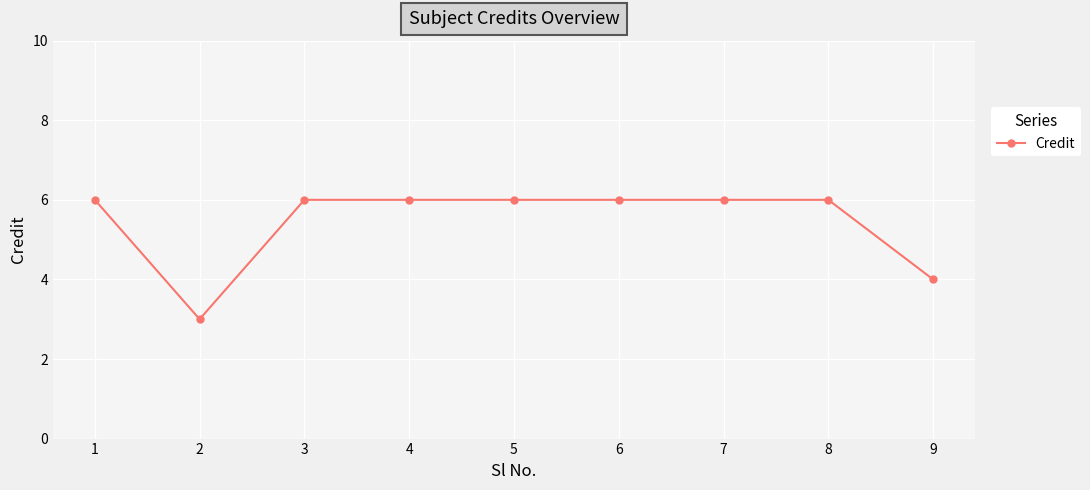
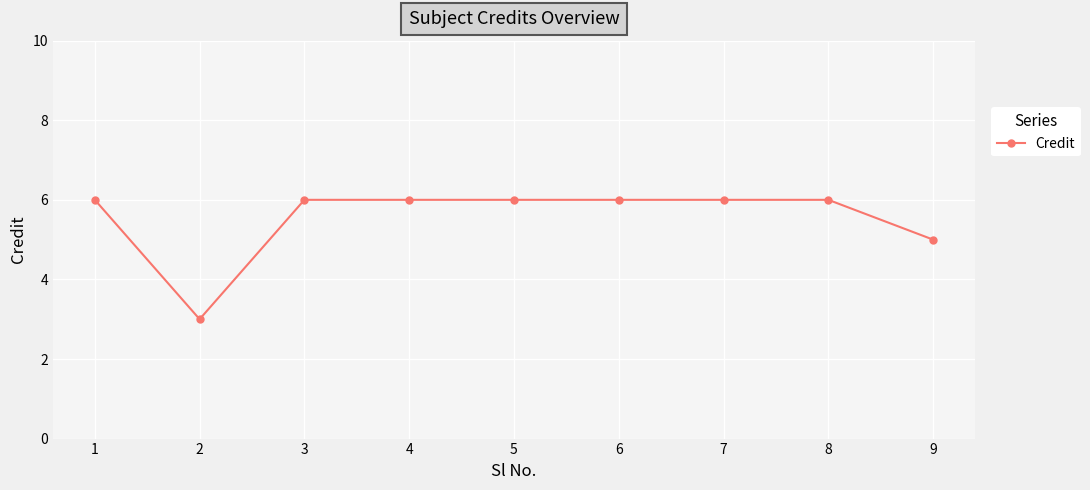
9: 4 -> 5
